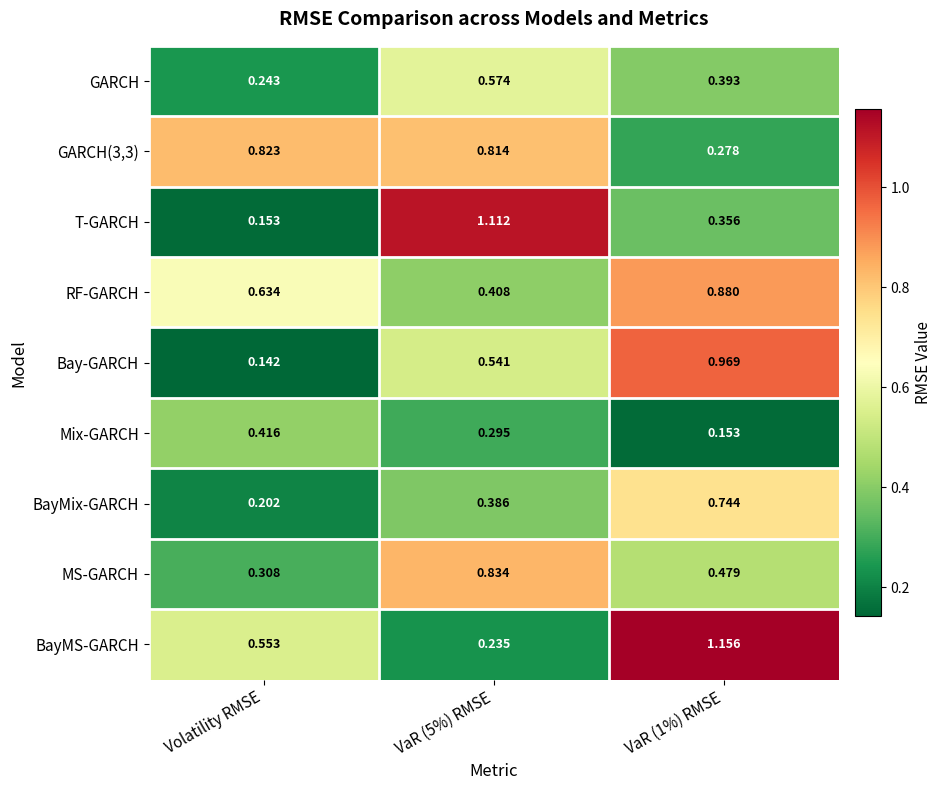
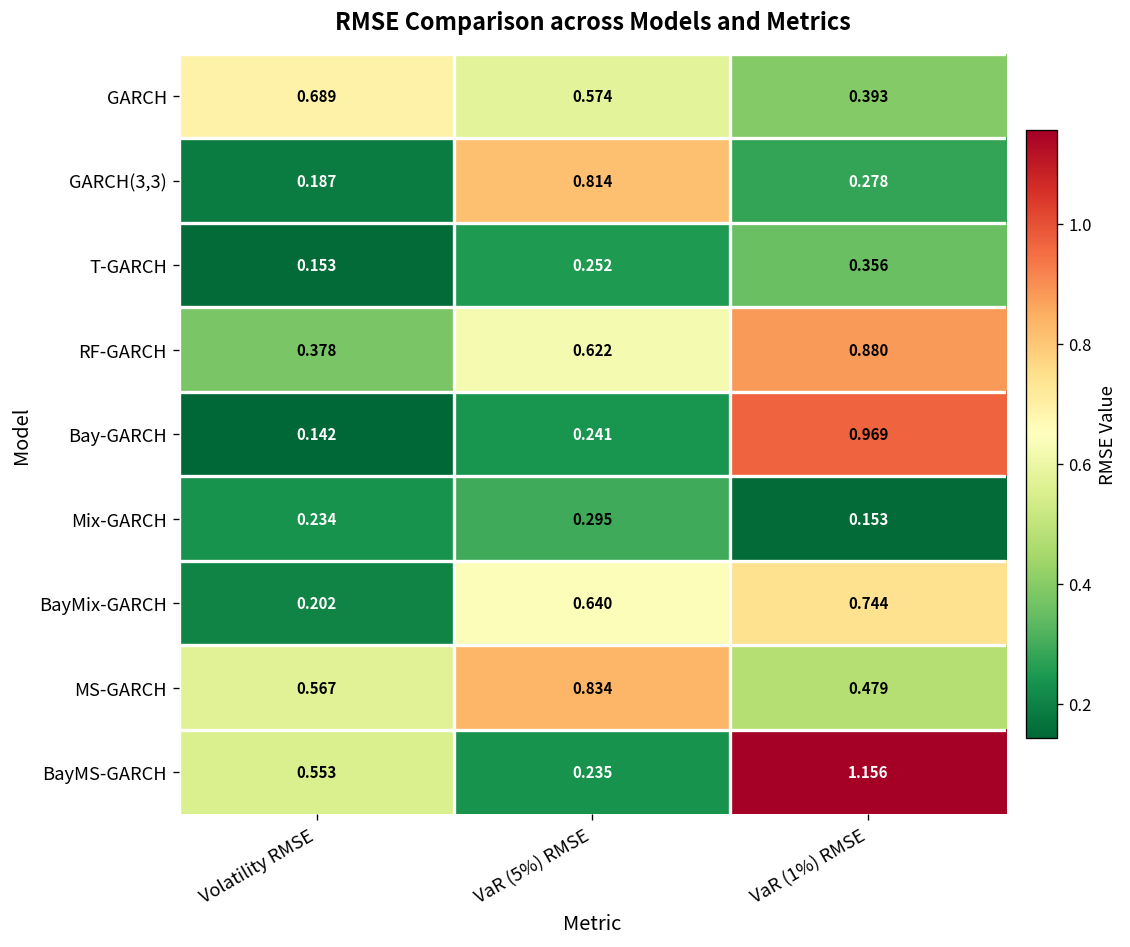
GARCH, Volatility RMSE: 0.243 -> 0.689
GARCH(3,3), Volatility RMSE: 0.823 -> 0.187
T-GARCH, VaR (5%) RMSE: 1.112 -> 0.252
RF-GARCH, Volatility RMSE: 0.634 -> 0.378
RF-GARCH, VaR (5%) RMSE: 0.408 -> 0.622
Bay-GARCH, VaR (5%) RMSE: 0.541 -> 0.241
Mix-GARCH, Volatility RMSE: 0.416 -> 0.234
BayMix-GARCH, VaR (5%) RMSE: 0.386 -> 0.640
MS-GARCH, Volatility RMSE: 0.308 -> 0.567
